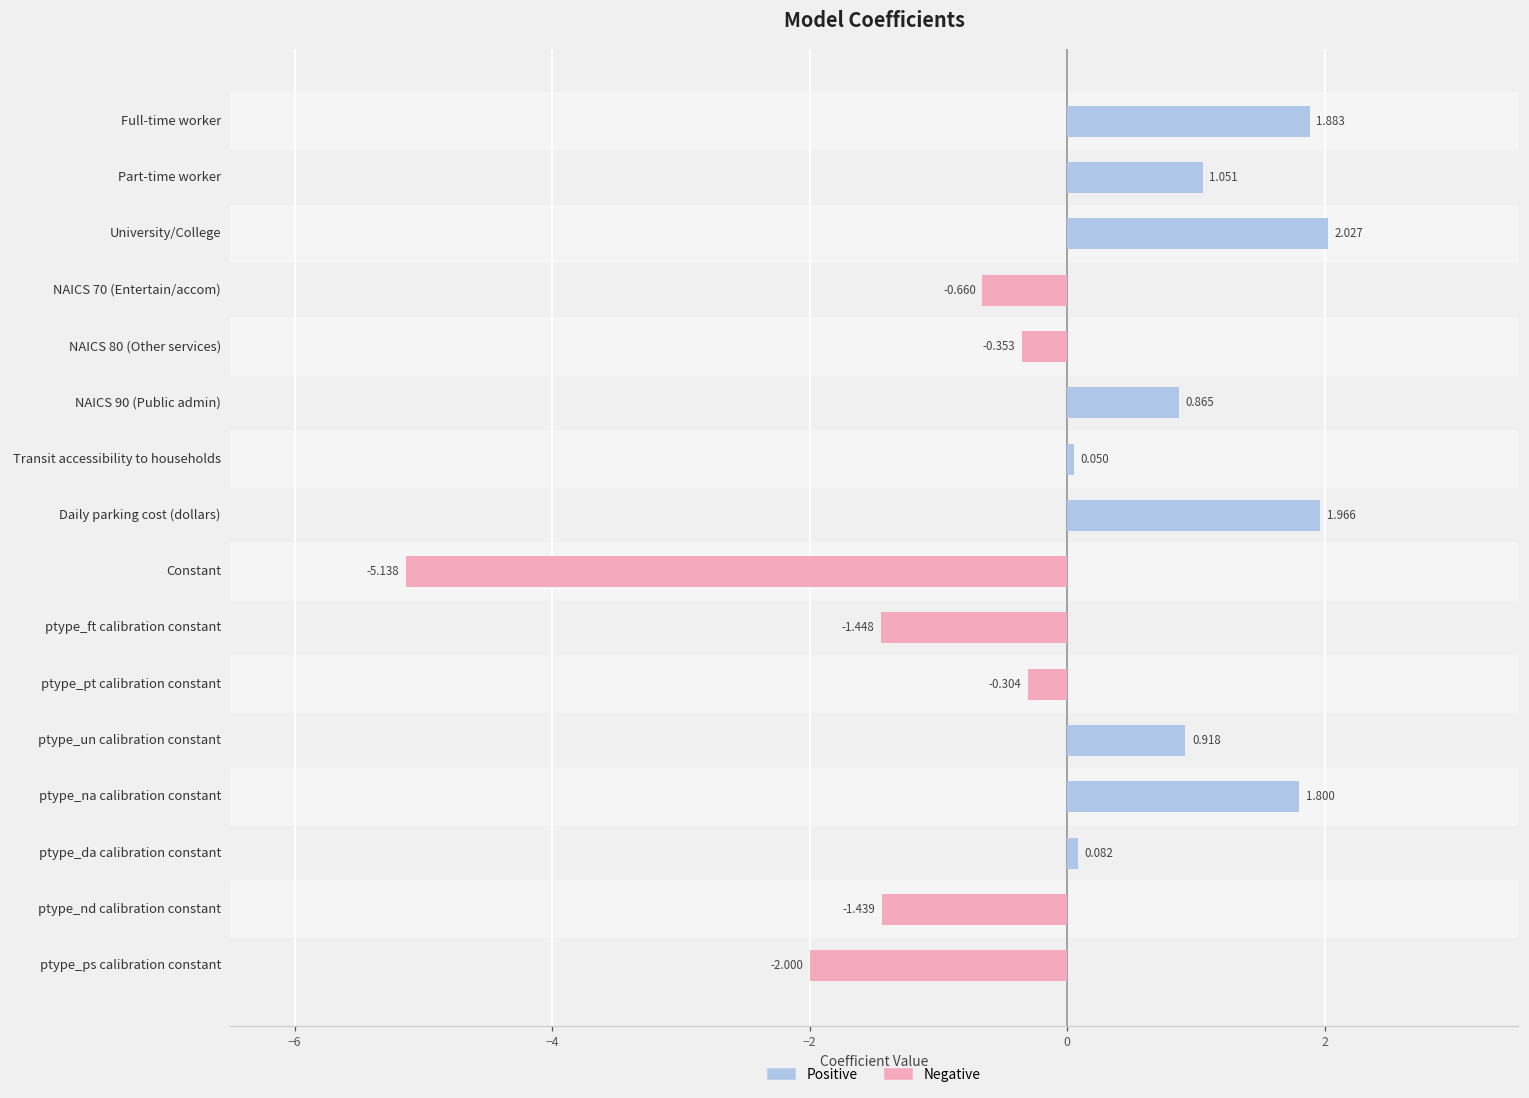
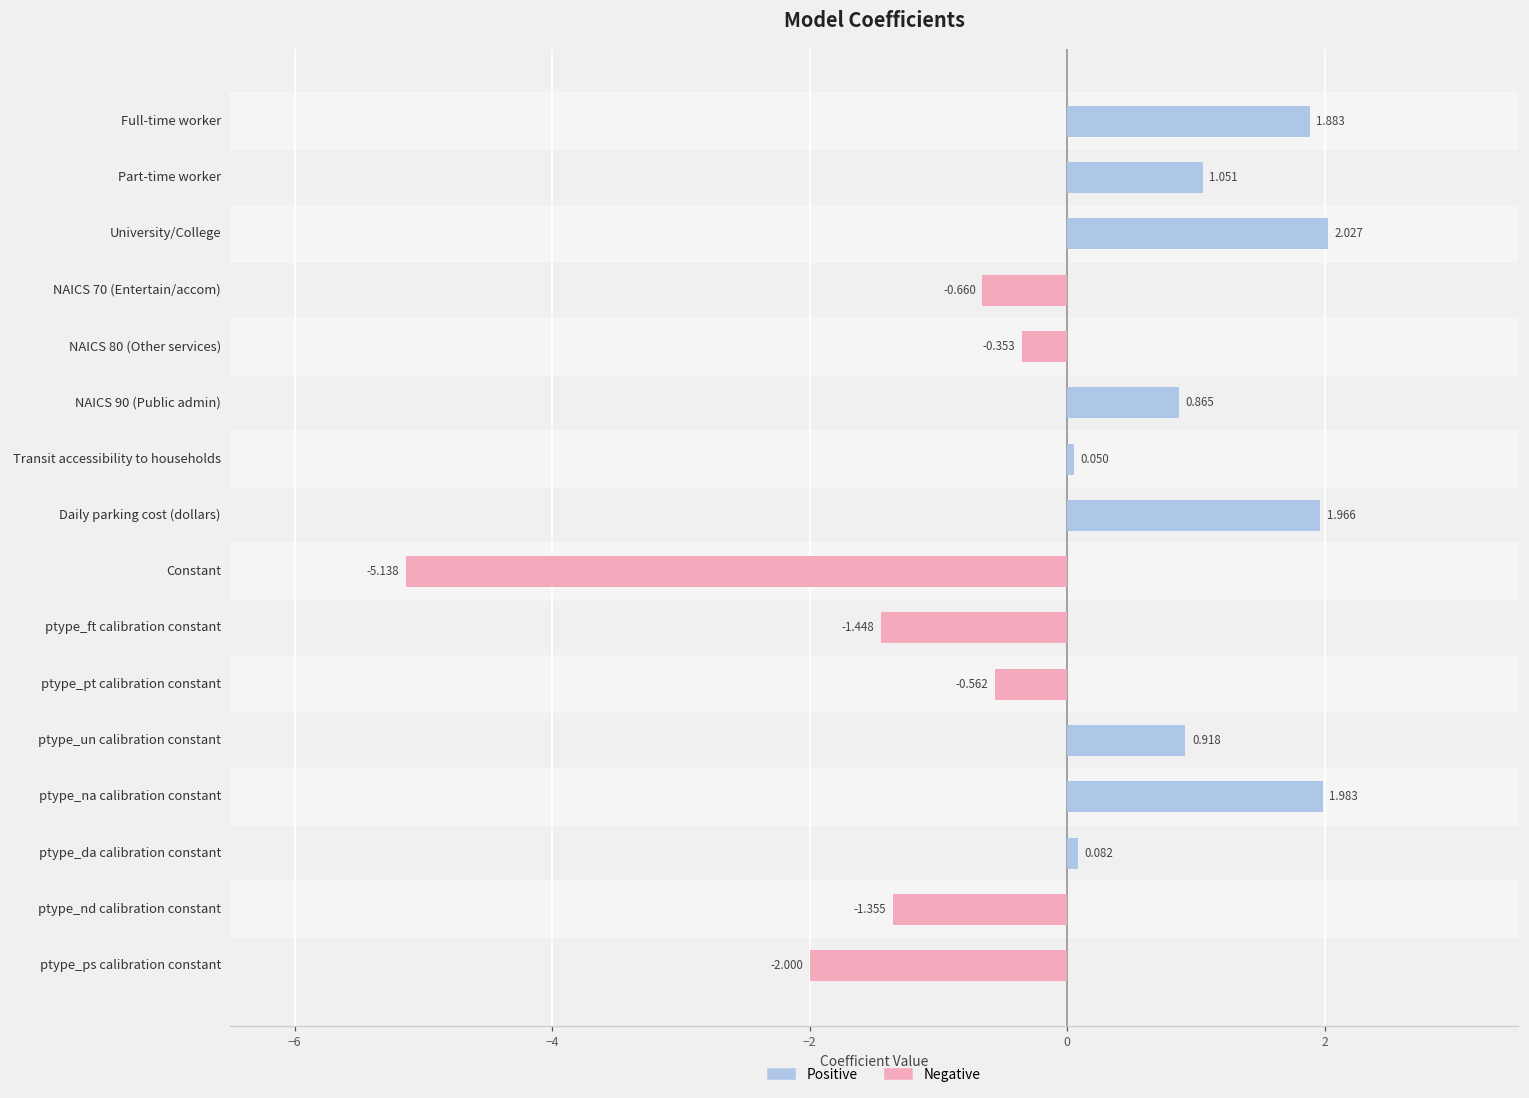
Negative, ptype_pt calibration constant: -0.304 -> -0.562
Positive, ptype_na calibration constant: 1.800 -> 1.983
Negative, ptype_nd calibration constant: -1.439 -> -1.355
